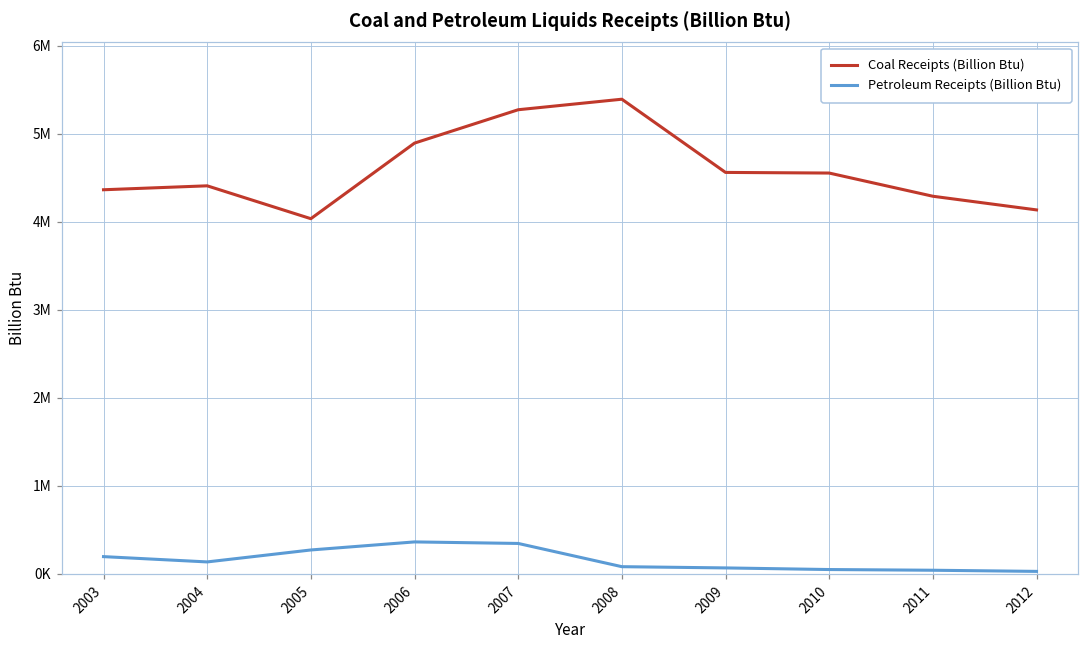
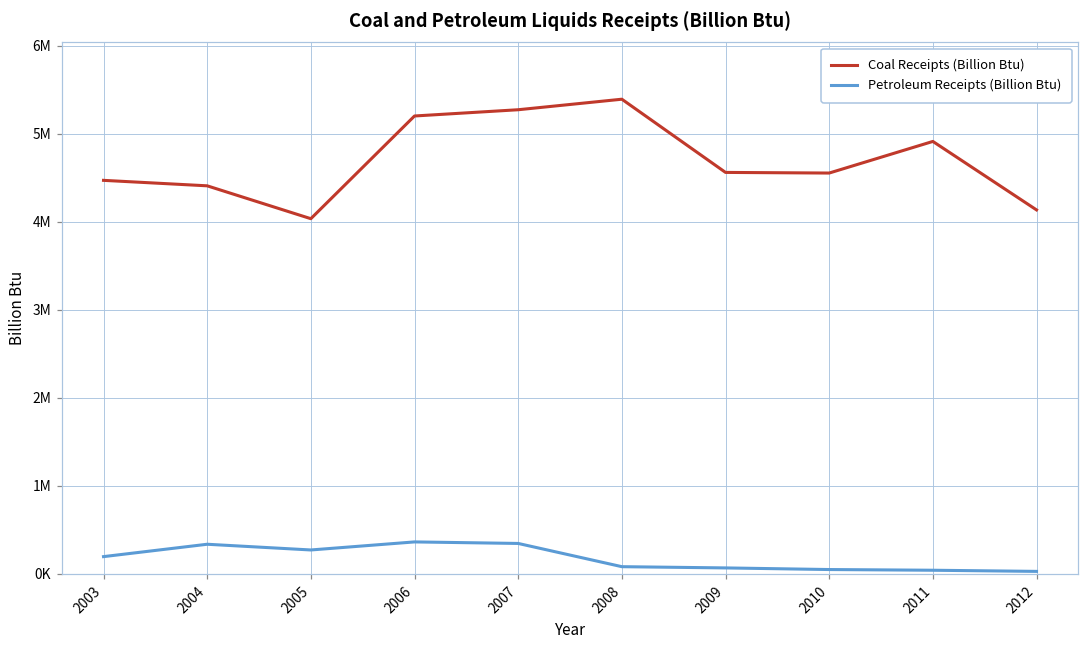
Coal Receipts (Billion Btu), 2003: 4400000 -> 4500000
Petroleum Receipts (Billion Btu), 2004: 100000 -> 300000
Coal Receipts (Billion Btu), 2006: 4900000 -> 5200000
Coal Receipts (Billion Btu), 2011: 4300000 -> 4900000
